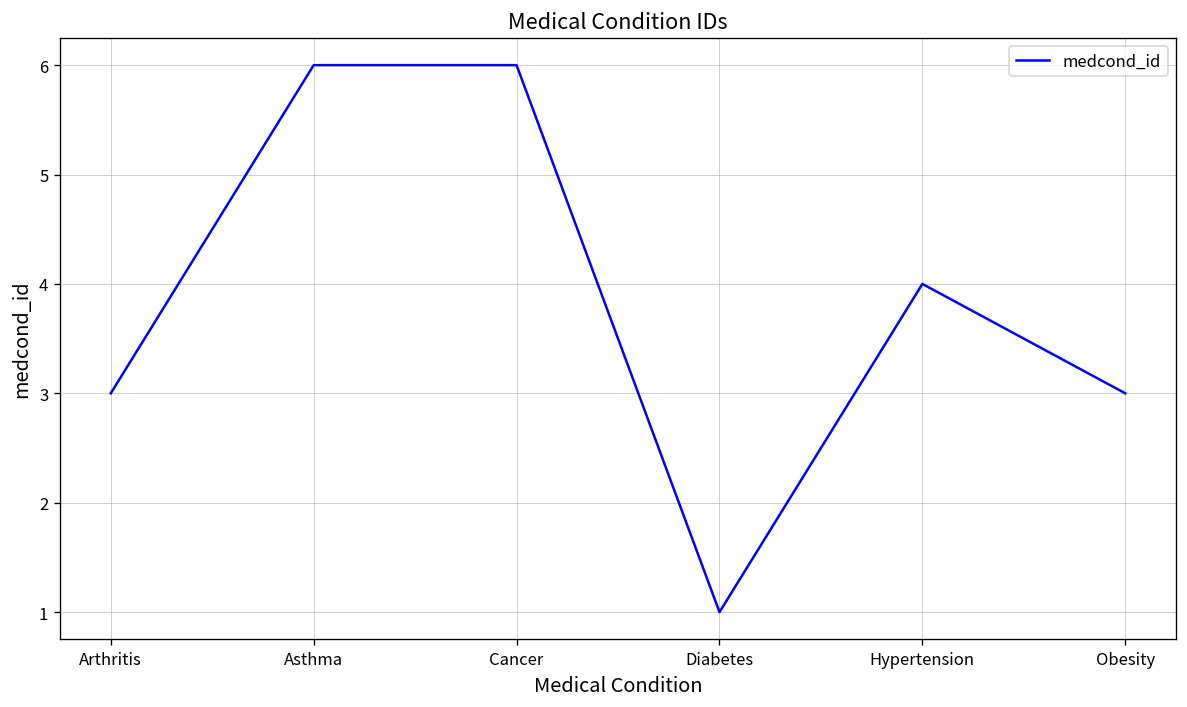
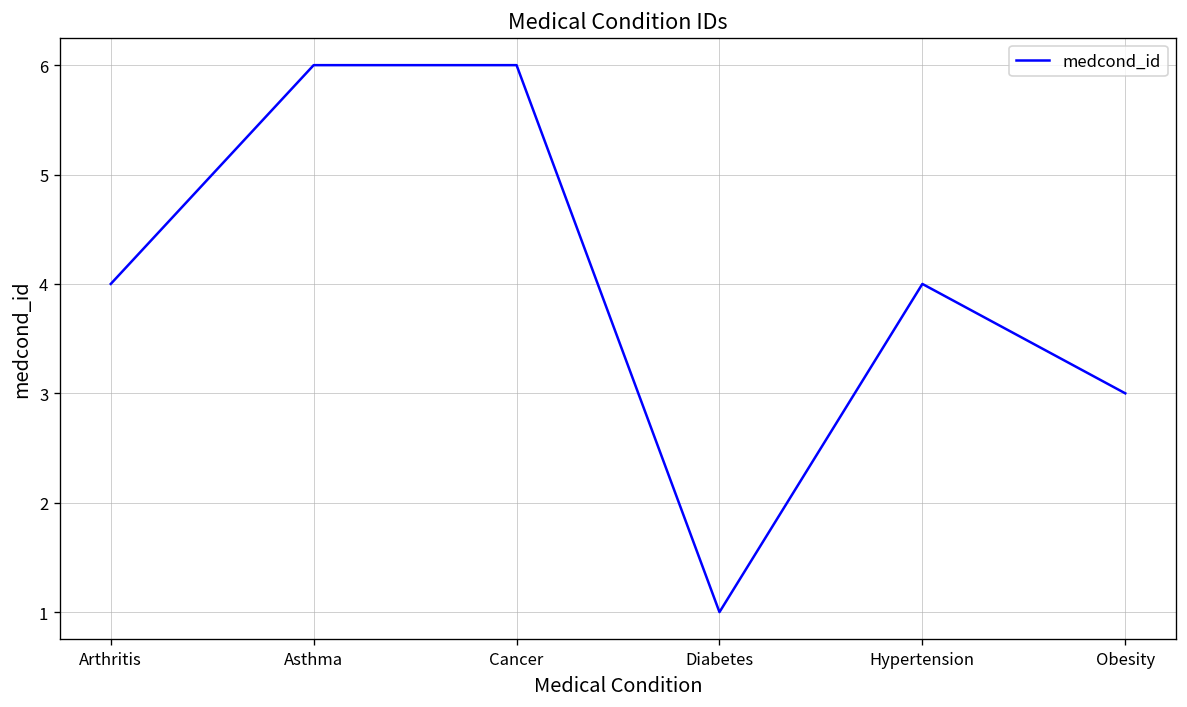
Arthritis: 3 -> 4
